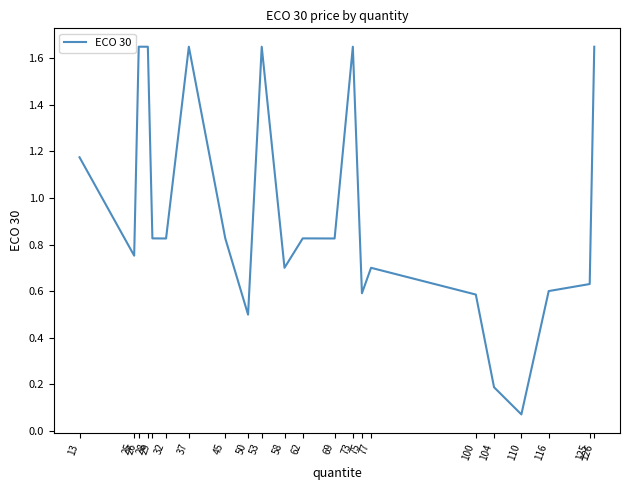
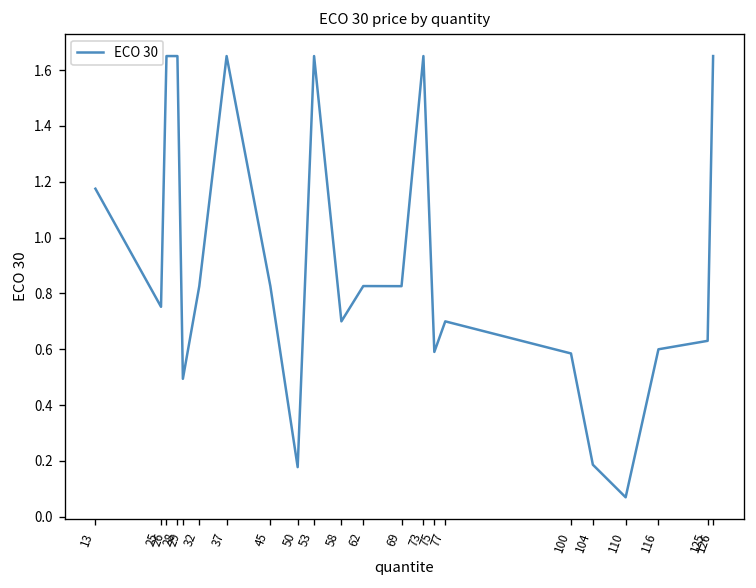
29: 0.83 -> 0.49
50: 0.50 -> 0.18
